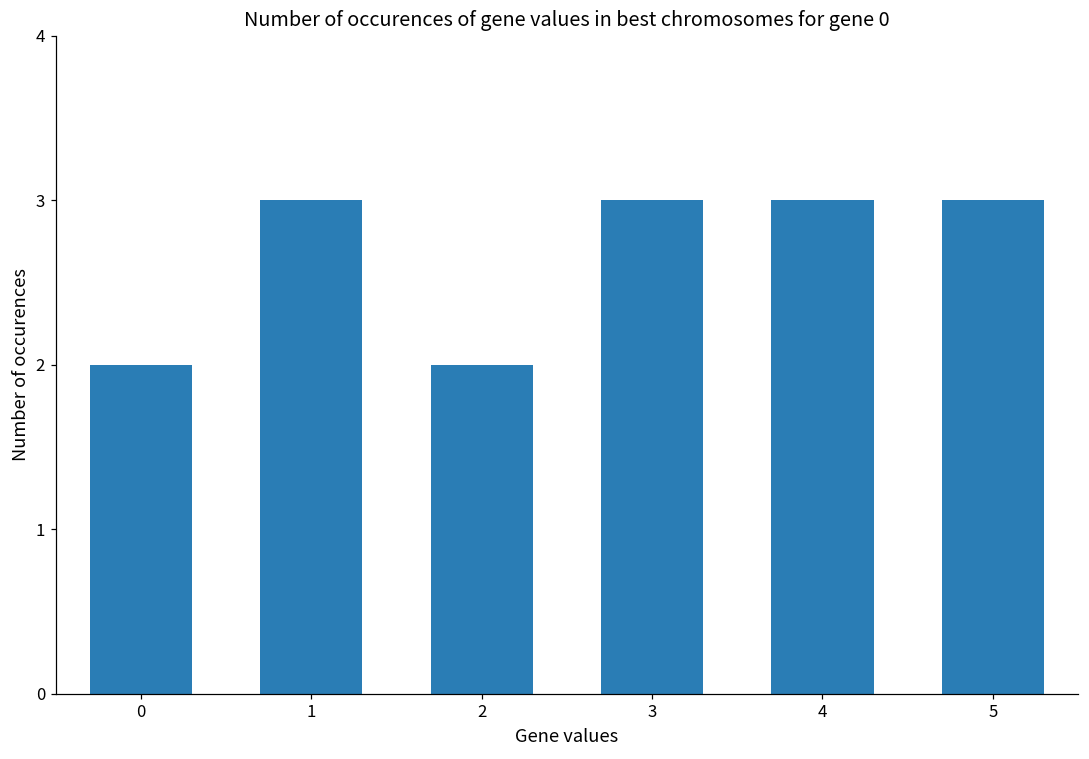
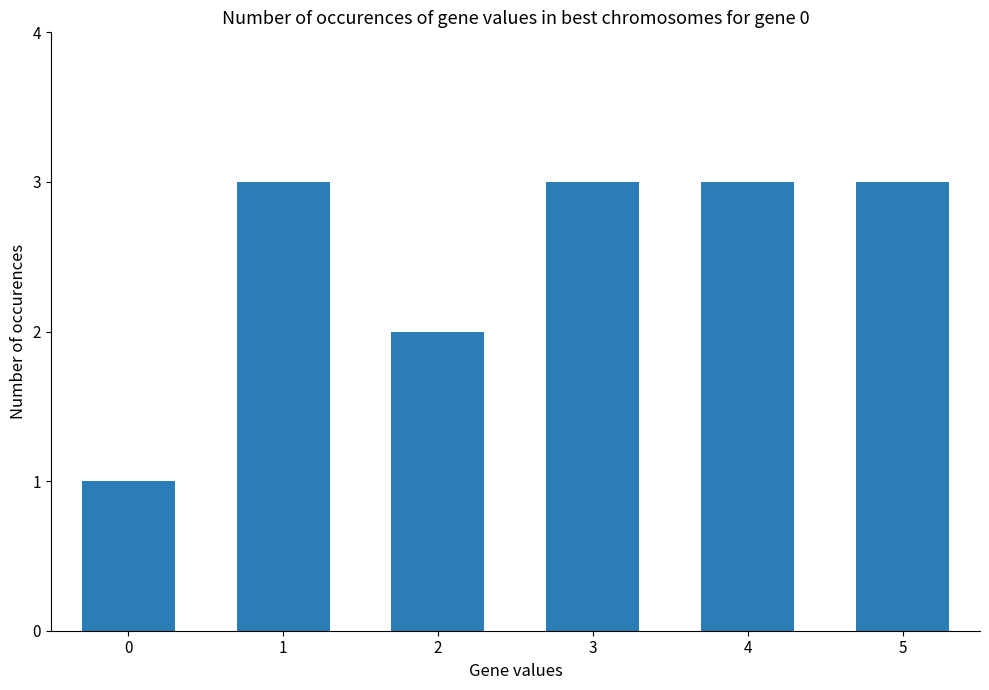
0: 2 -> 1
